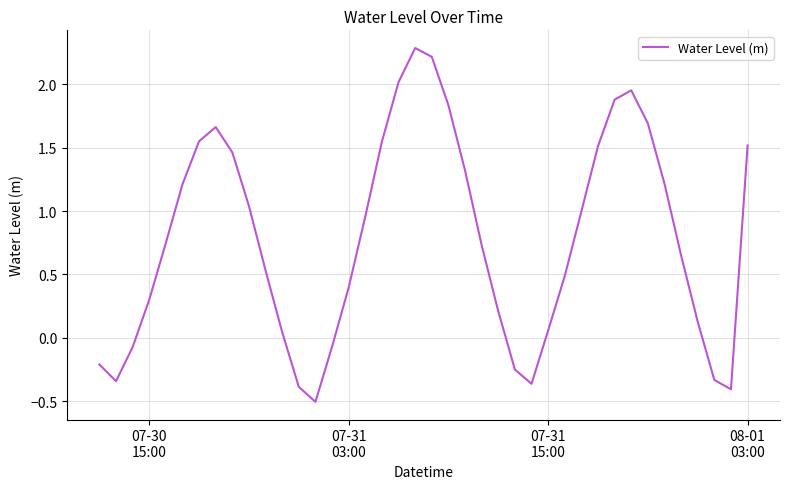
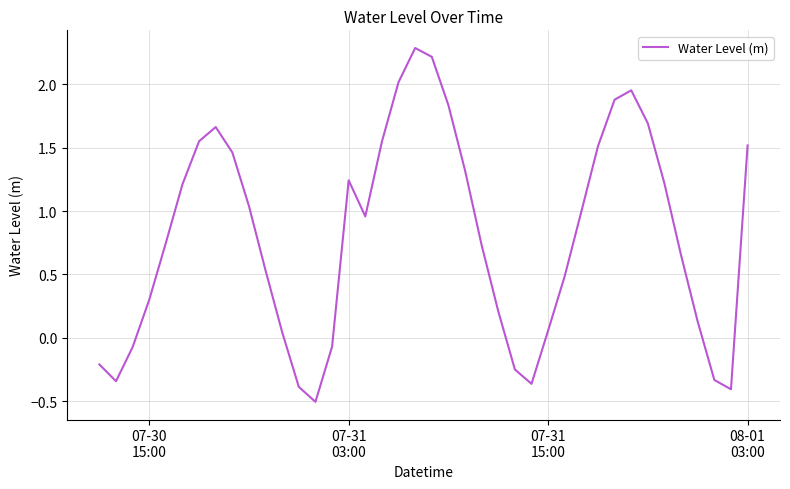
07-31 03:00: 0.40 -> 1.24
